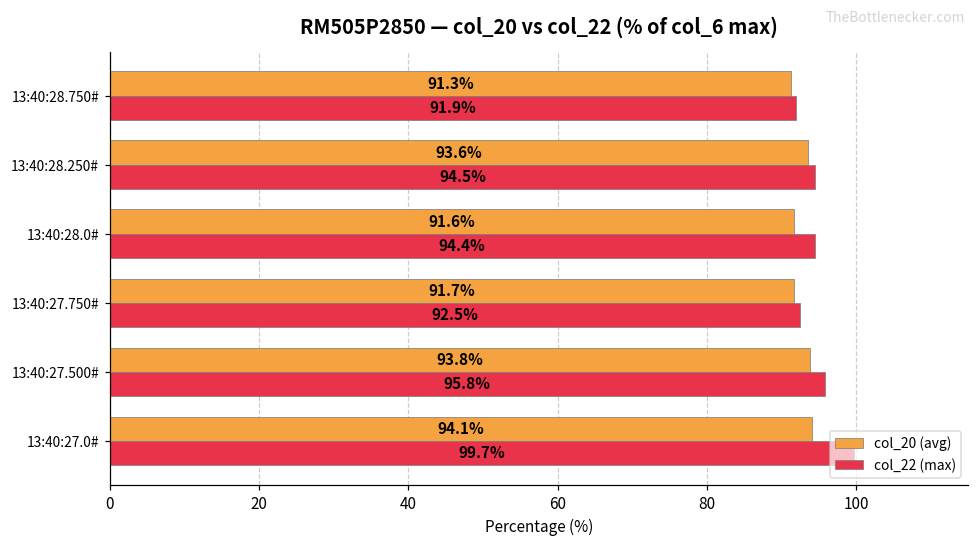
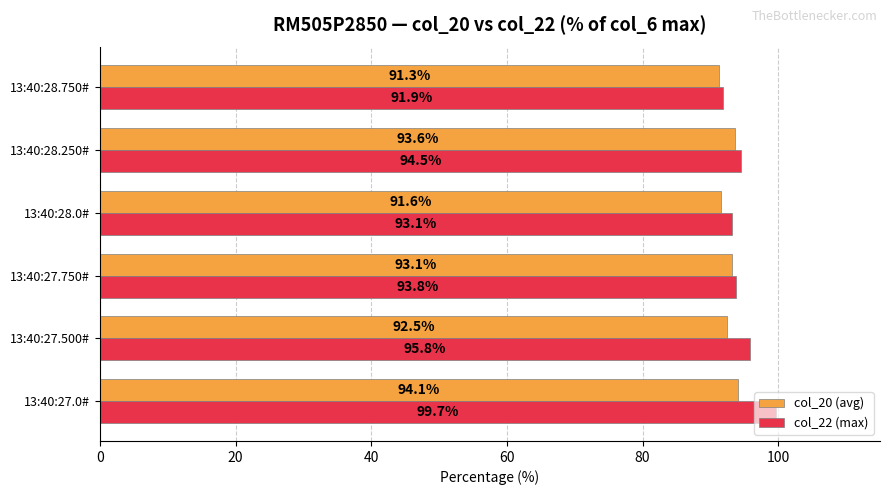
col_22 (max), 13:40:28.0#: 94.4% -> 93.1%
col_20 (avg), 13:40:27.750#: 91.7% -> 93.1%
col_22 (max), 13:40:27.750#: 92.5% -> 93.8%
col_20 (avg), 13:40:27.500#: 93.8% -> 92.5%
